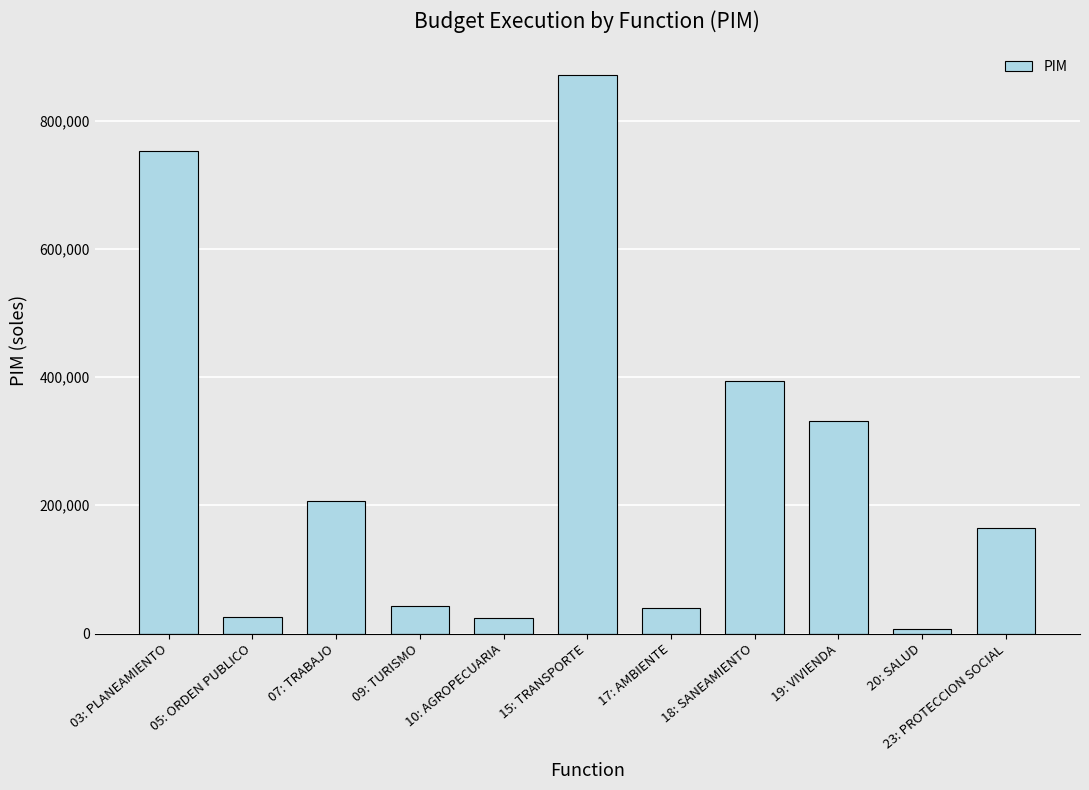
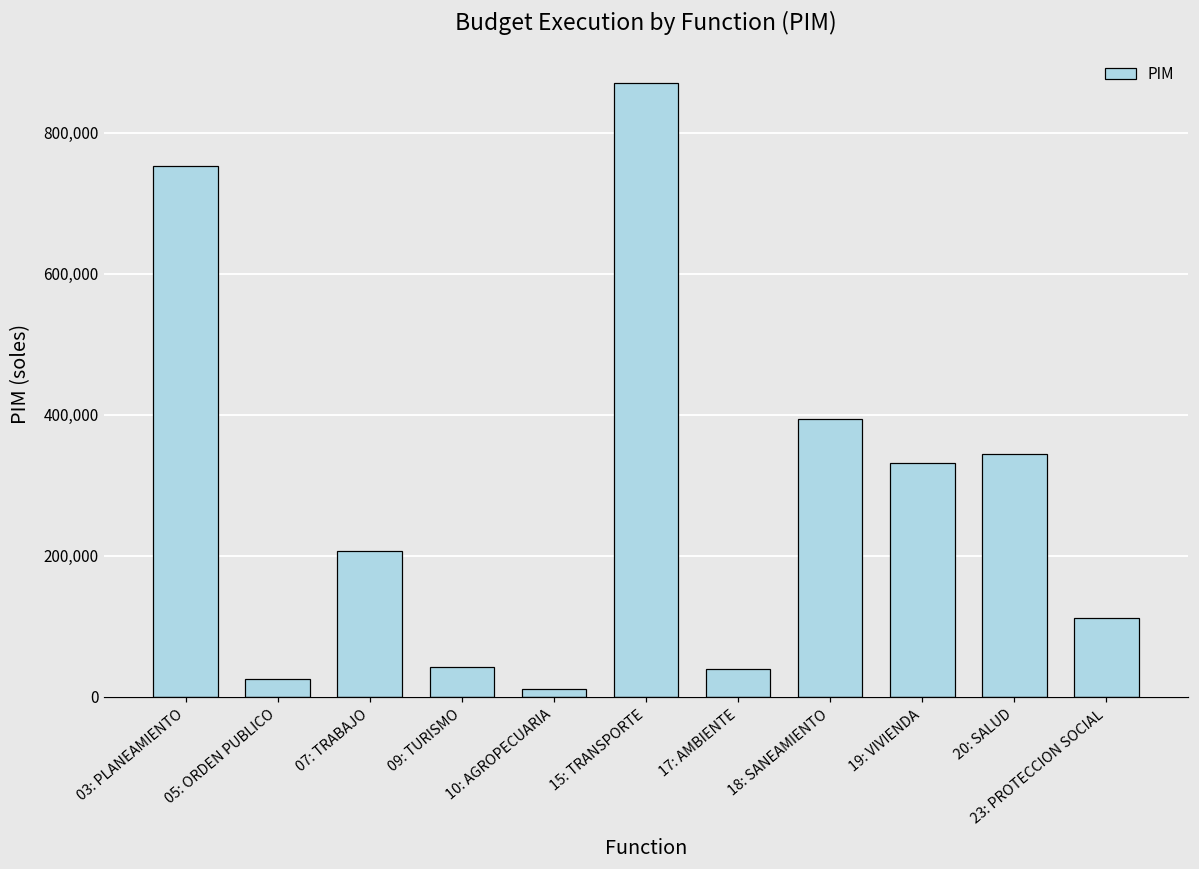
10: AGROPECUARIA: 20,000 -> 10,000
20: SALUD: 10,000 -> 340,000
23: PROTECCION SOCIAL: 160,000 -> 110,000
